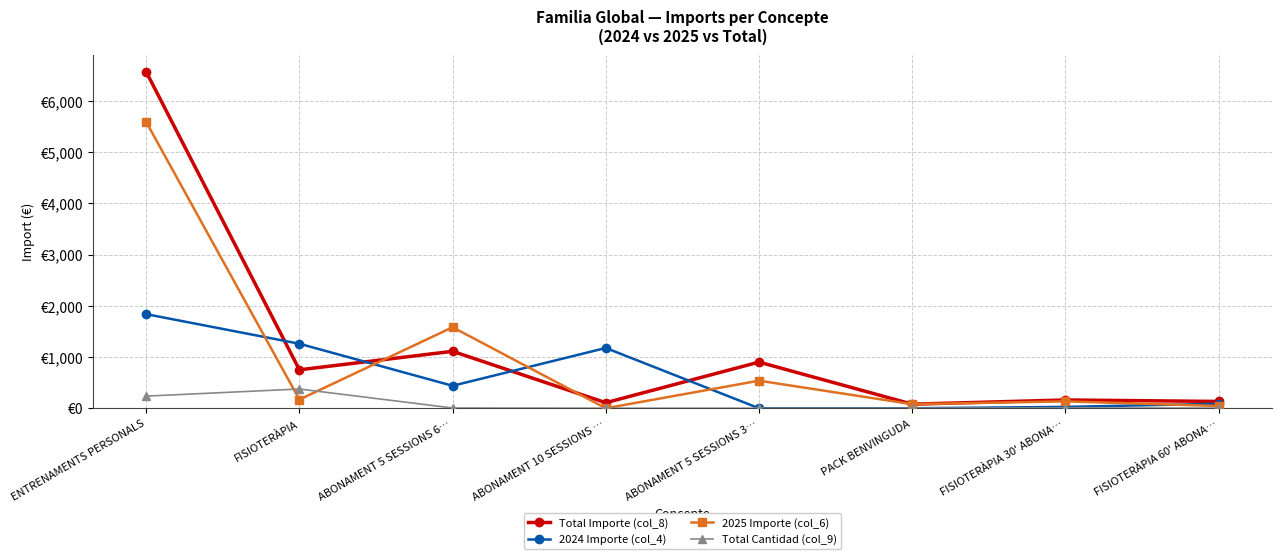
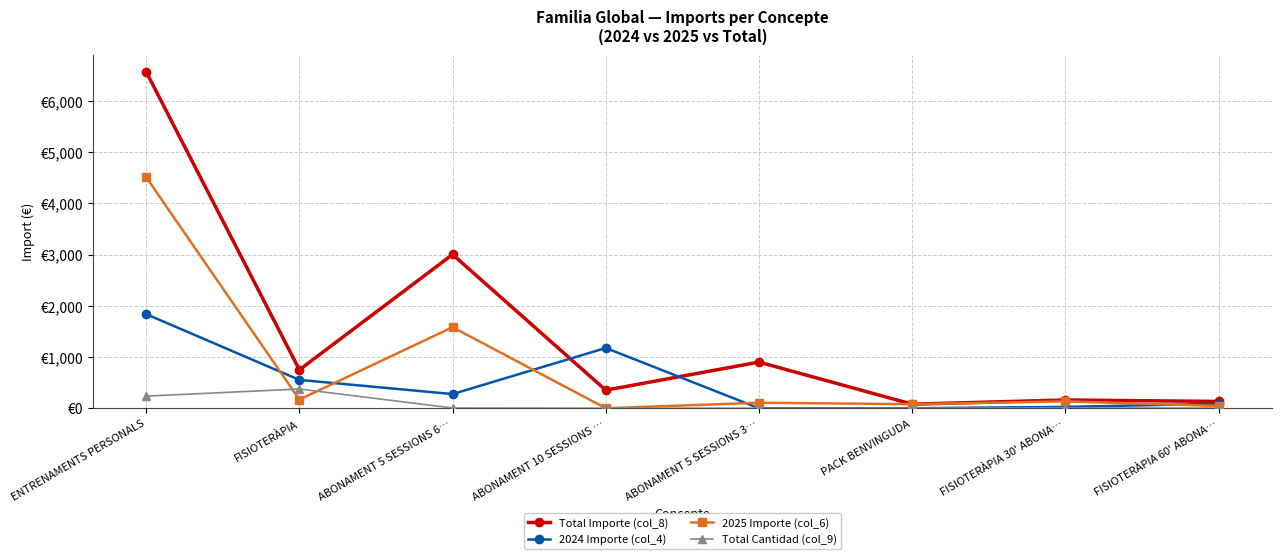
2025 Importe (col_6), ENTRENAMENTS PERSONALS: €5,600 -> €4,500
2024 Importe (col_4), FISIOTERÀPIA: €1,300 -> €600
Total Importe (col_8), ABONAMENT 5 SESSIONS 6…: €1,100 -> €3,000
2024 Importe (col_4), ABONAMENT 5 SESSIONS 6…: €400 -> €300
Total Importe (col_8), ABONAMENT 10 SESSIONS …: €100 -> €400
2025 Importe (col_6), ABONAMENT 5 SESSIONS 3…: €500 -> €100
